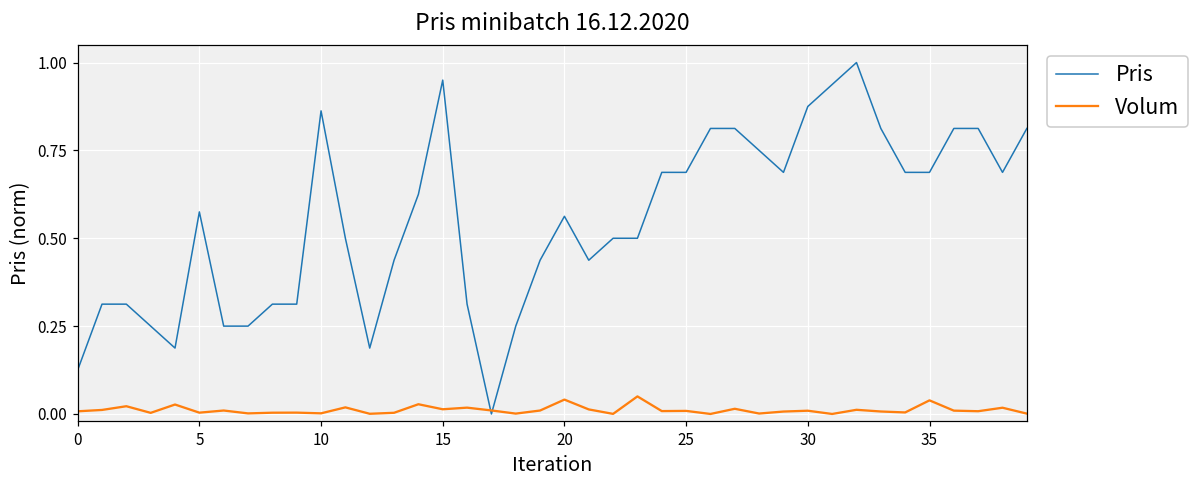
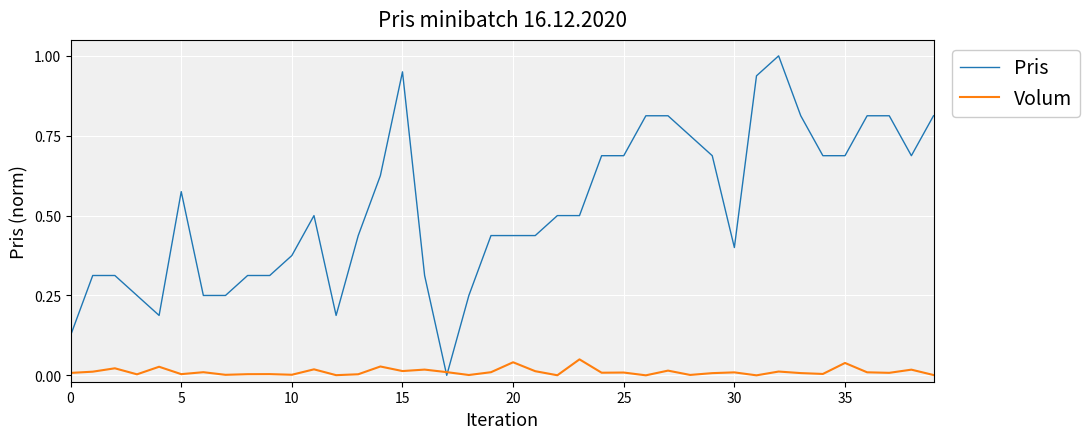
Pris, 10: 0.86 -> 0.37
Pris, 20: 0.56 -> 0.44
Pris, 30: 0.88 -> 0.40
